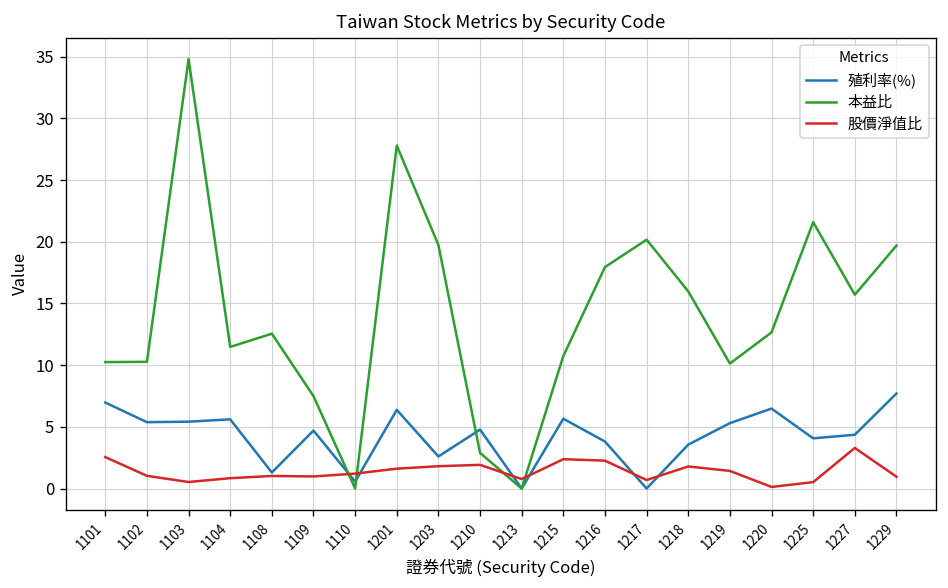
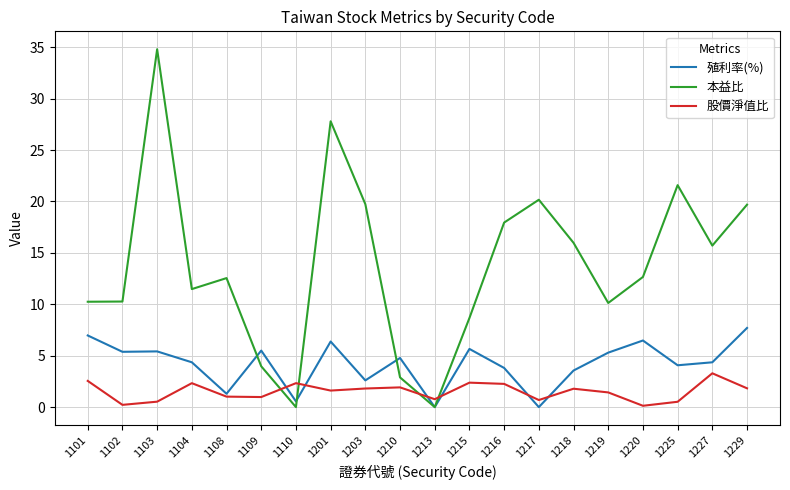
股價淨值比, 1102: 1.0 -> 0.2
殖利率(%), 1104: 5.6 -> 4.4
股價淨值比, 1104: 0.8 -> 2.3
殖利率(%), 1109: 4.7 -> 5.5
本益比, 1109: 7.5 -> 4.0
股價淨值比, 1110: 1.2 -> 2.3
本益比, 1215: 10.7 -> 8.7
股價淨值比, 1229: 1.0 -> 1.8
